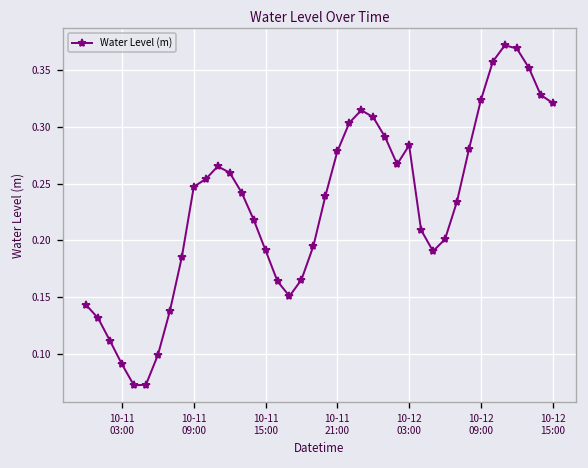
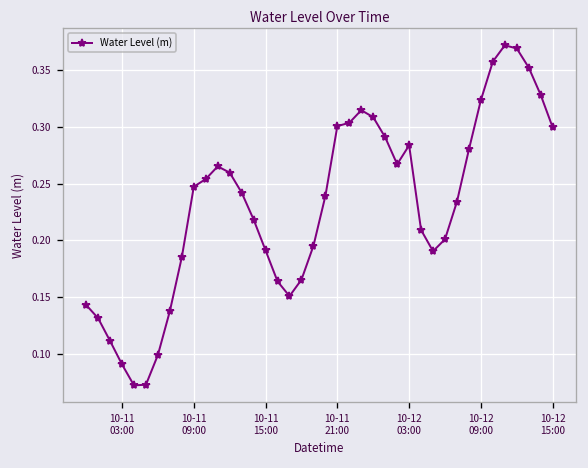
10-11 21:00: 0.28 -> 0.30
10-12 15:00: 0.32 -> 0.30
